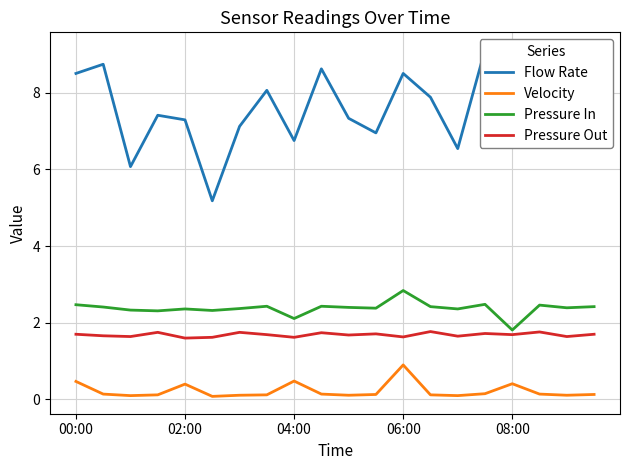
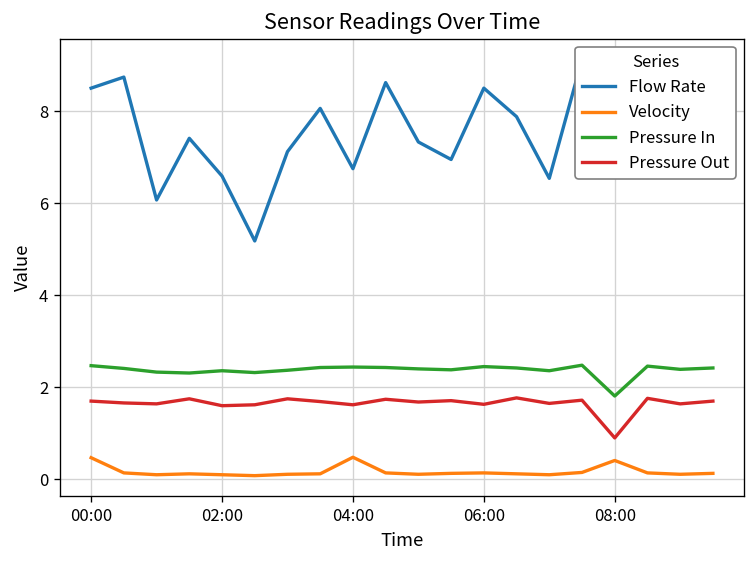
Flow Rate, 02:00: 7.3 -> 6.6
Velocity, 02:00: 0.4 -> 0.1
Pressure In, 04:00: 2.1 -> 2.4
Velocity, 06:00: 0.9 -> 0.1
Pressure In, 06:00: 2.8 -> 2.5
Pressure Out, 08:00: 1.7 -> 0.9
